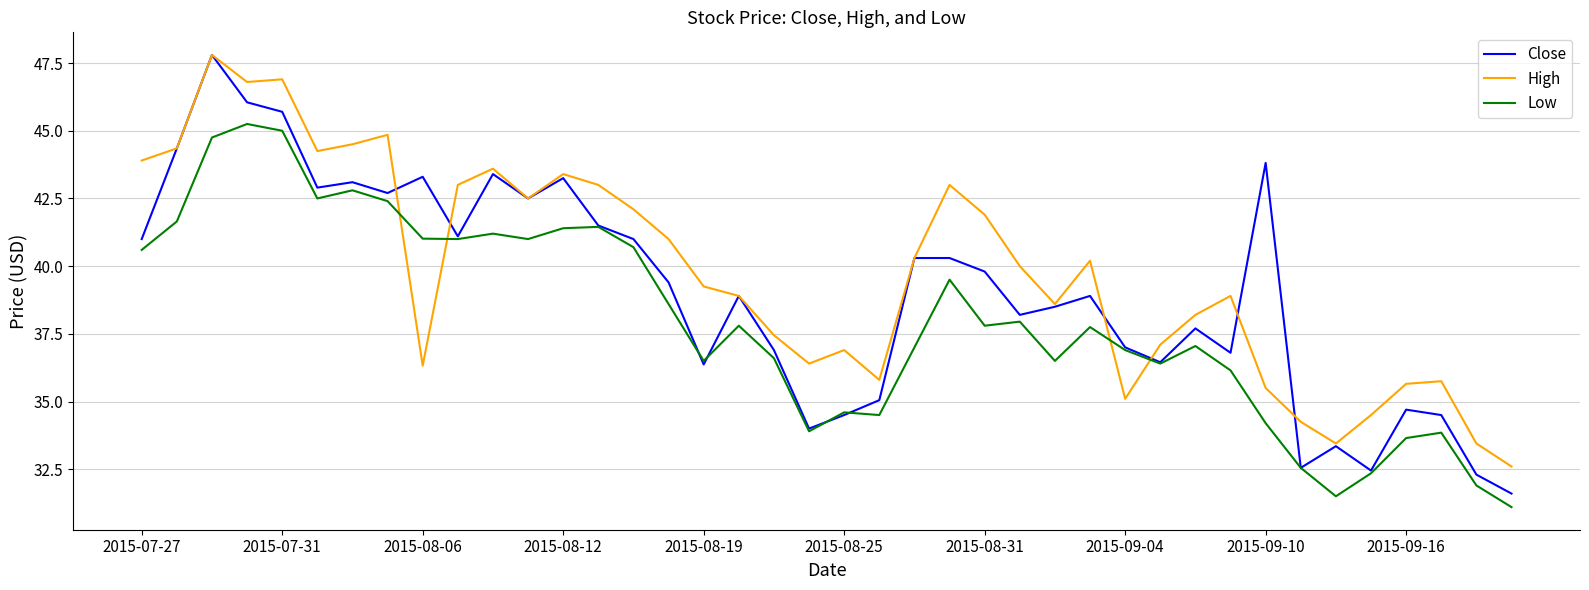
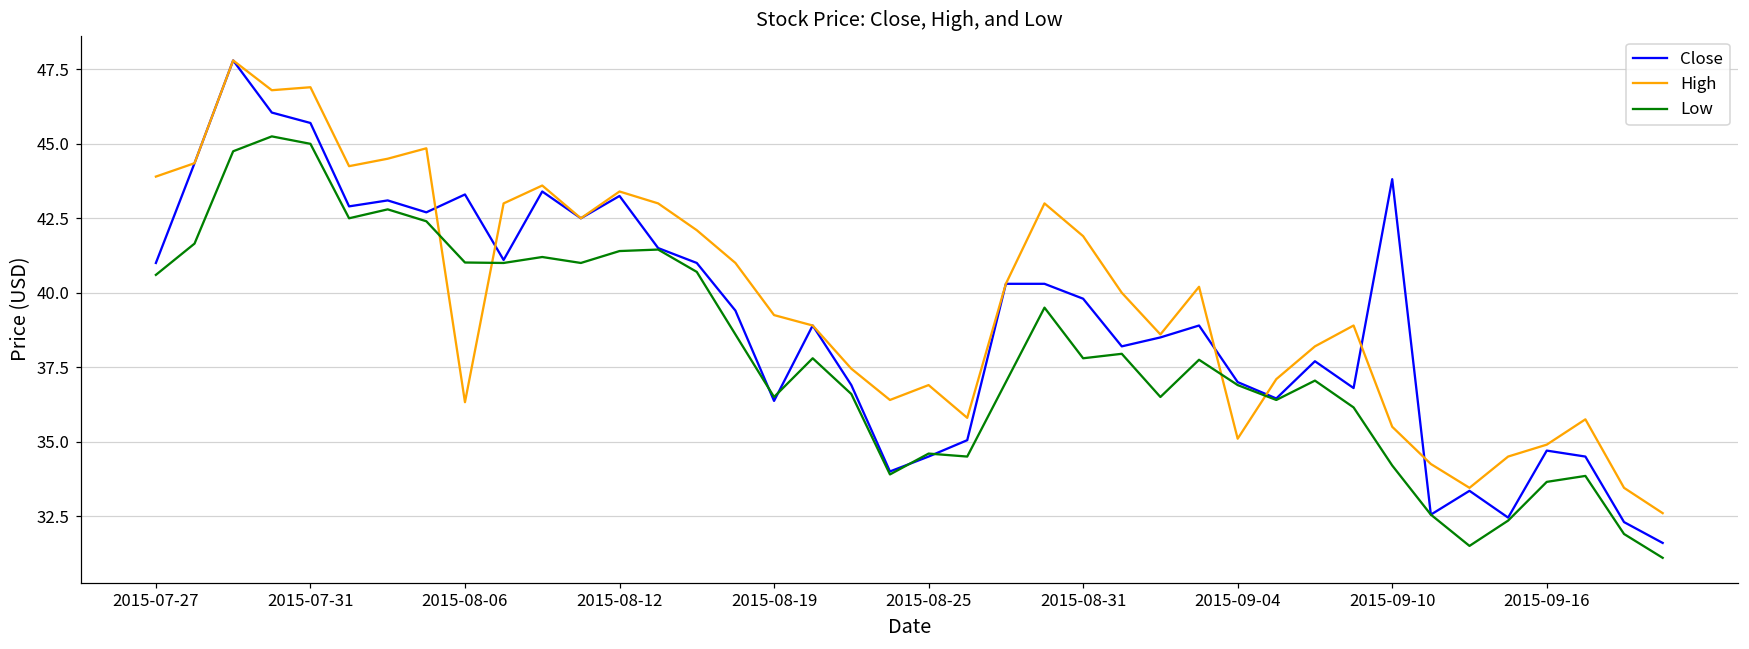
High, 2015-09-16: 35.7 -> 34.9
